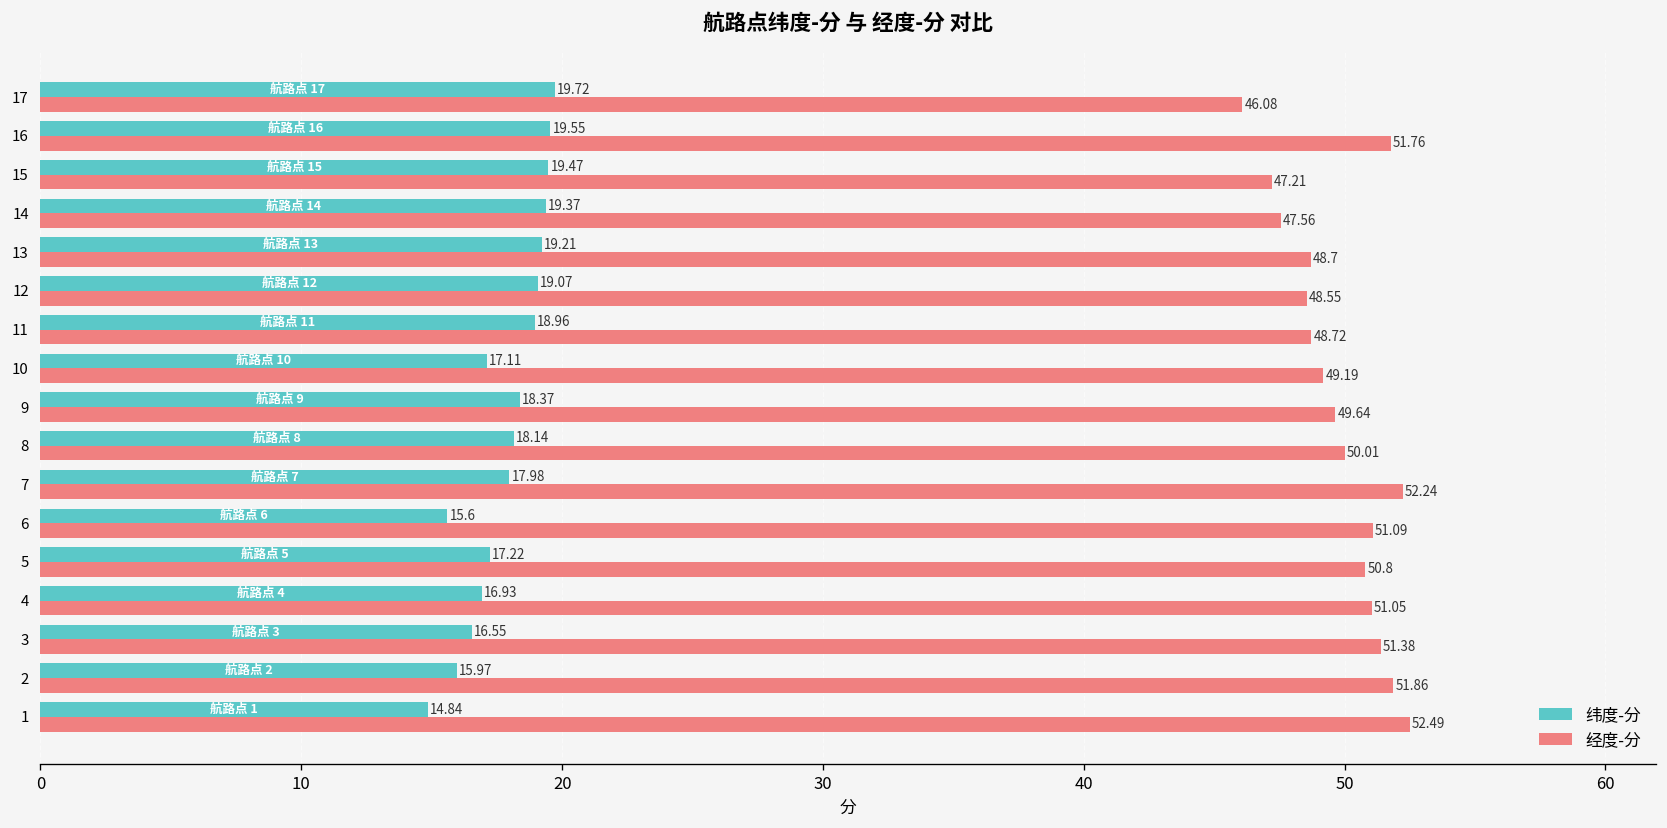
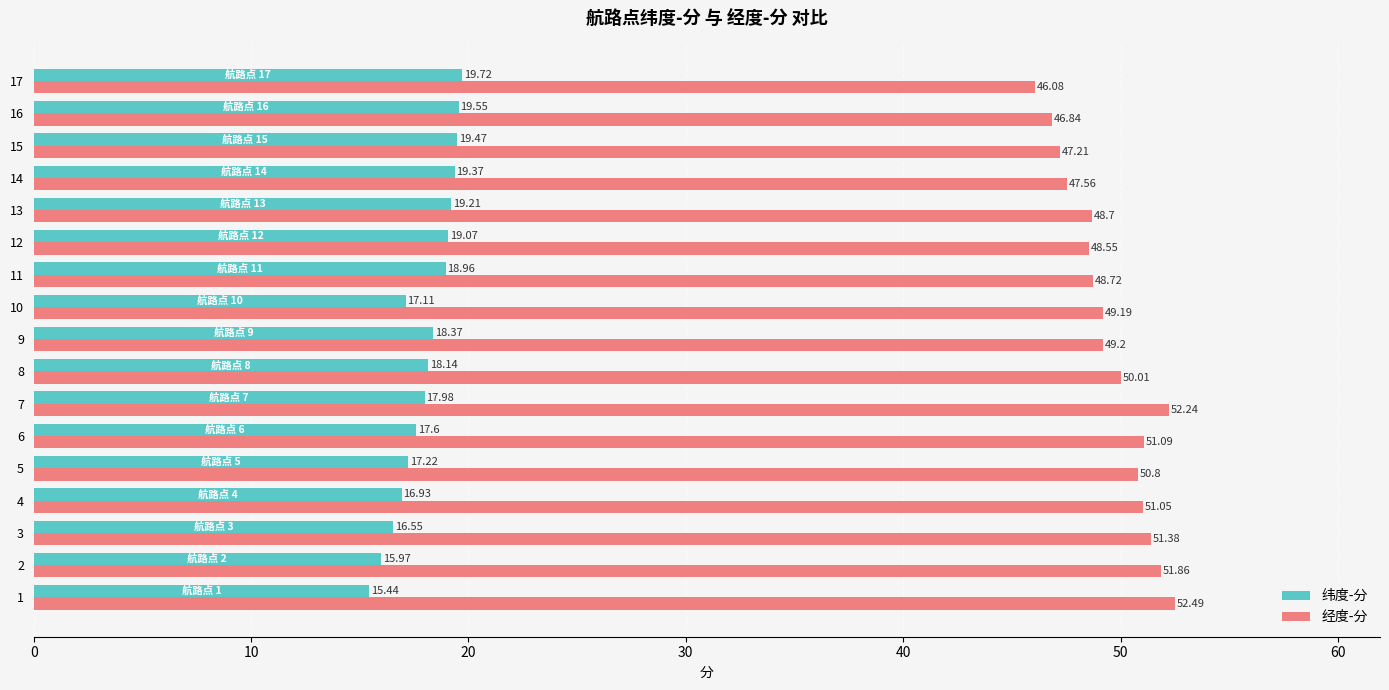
经度-分, 16: 51.76 -> 46.84
经度-分, 9: 49.64 -> 49.2
纬度-分, 6: 15.6 -> 17.6
纬度-分, 1: 14.84 -> 15.44
